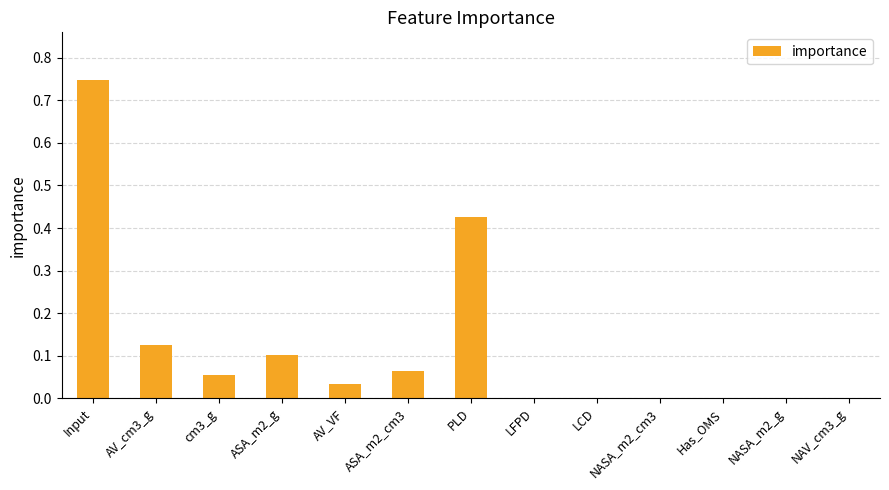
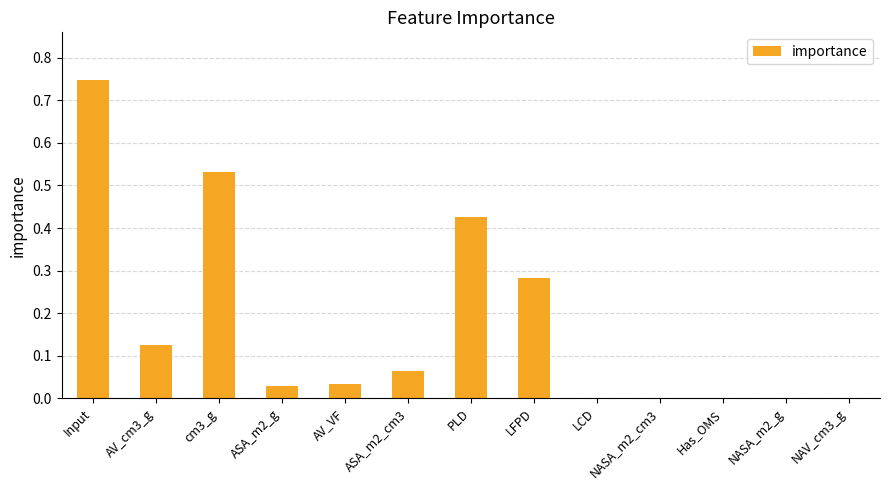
cm3_g: 0.06 -> 0.53
ASA_m2_g: 0.10 -> 0.03
LFPD: 0.00 -> 0.28
